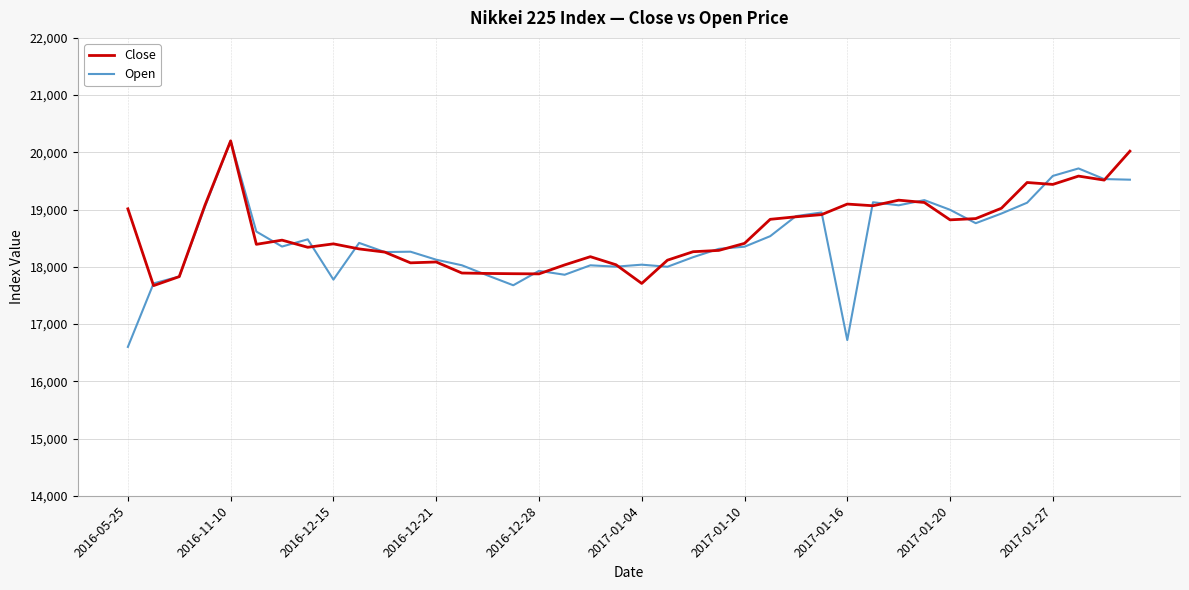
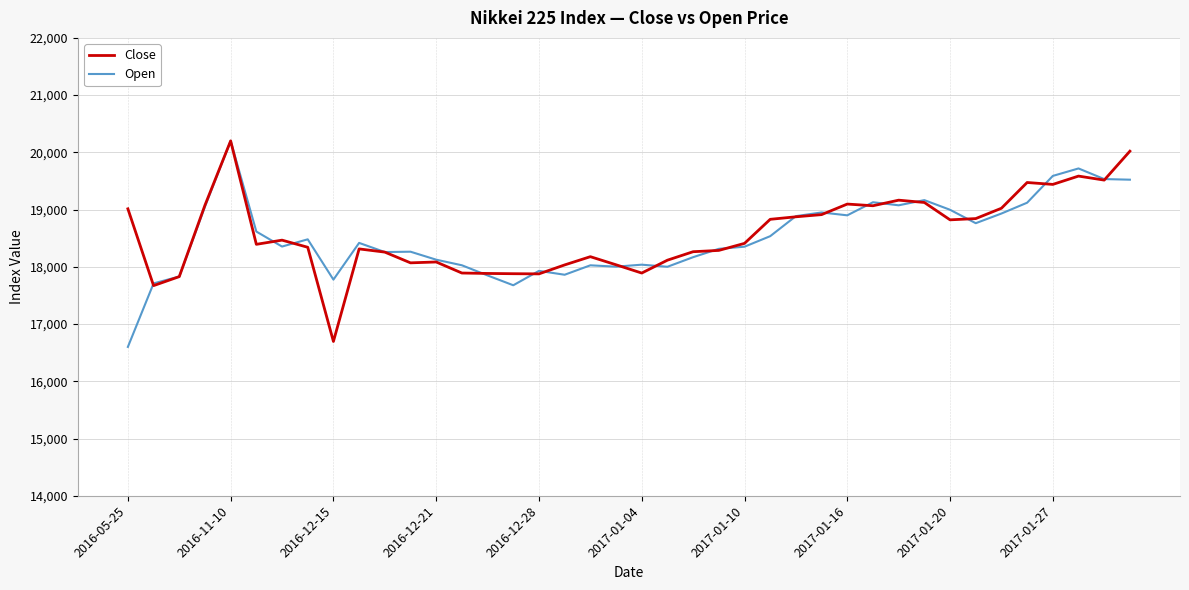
Close, 2016-12-15: 18,400 -> 16,700
Close, 2017-01-04: 17,700 -> 17,900
Open, 2017-01-16: 16,700 -> 18,900
